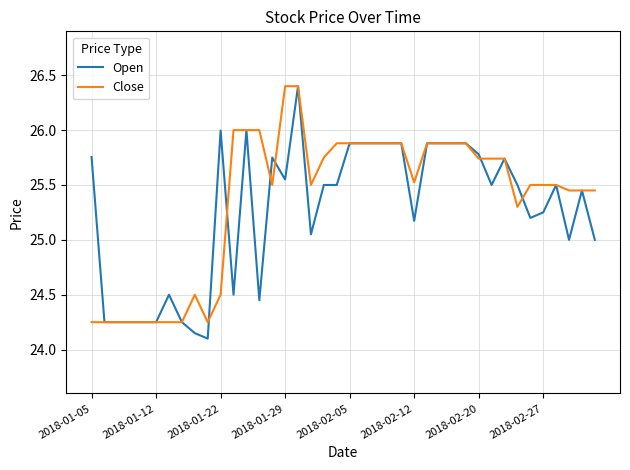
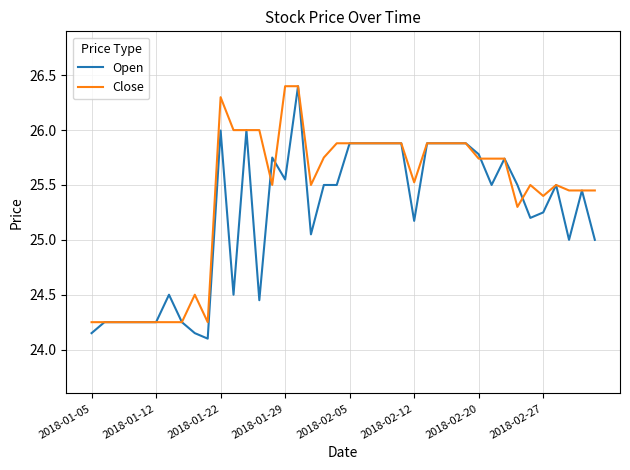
Open, 2018-01-05: 25.76 -> 24.15
Close, 2018-01-22: 24.5 -> 26.3
Close, 2018-02-27: 25.5 -> 25.4
